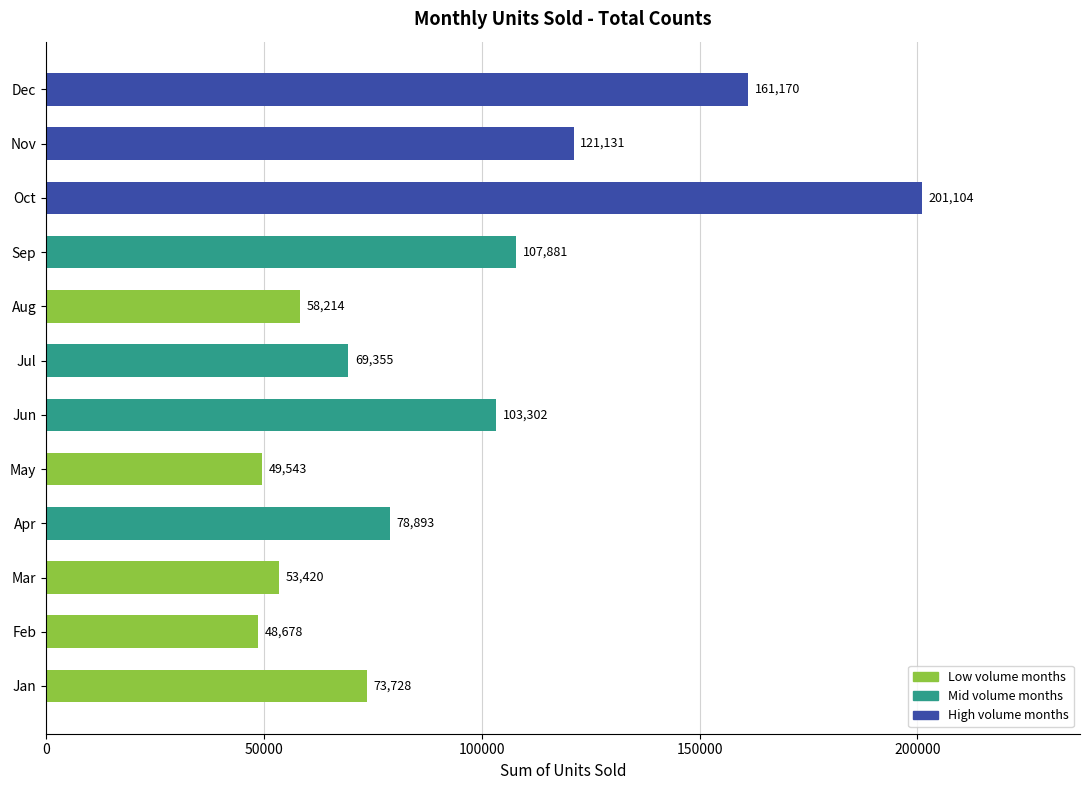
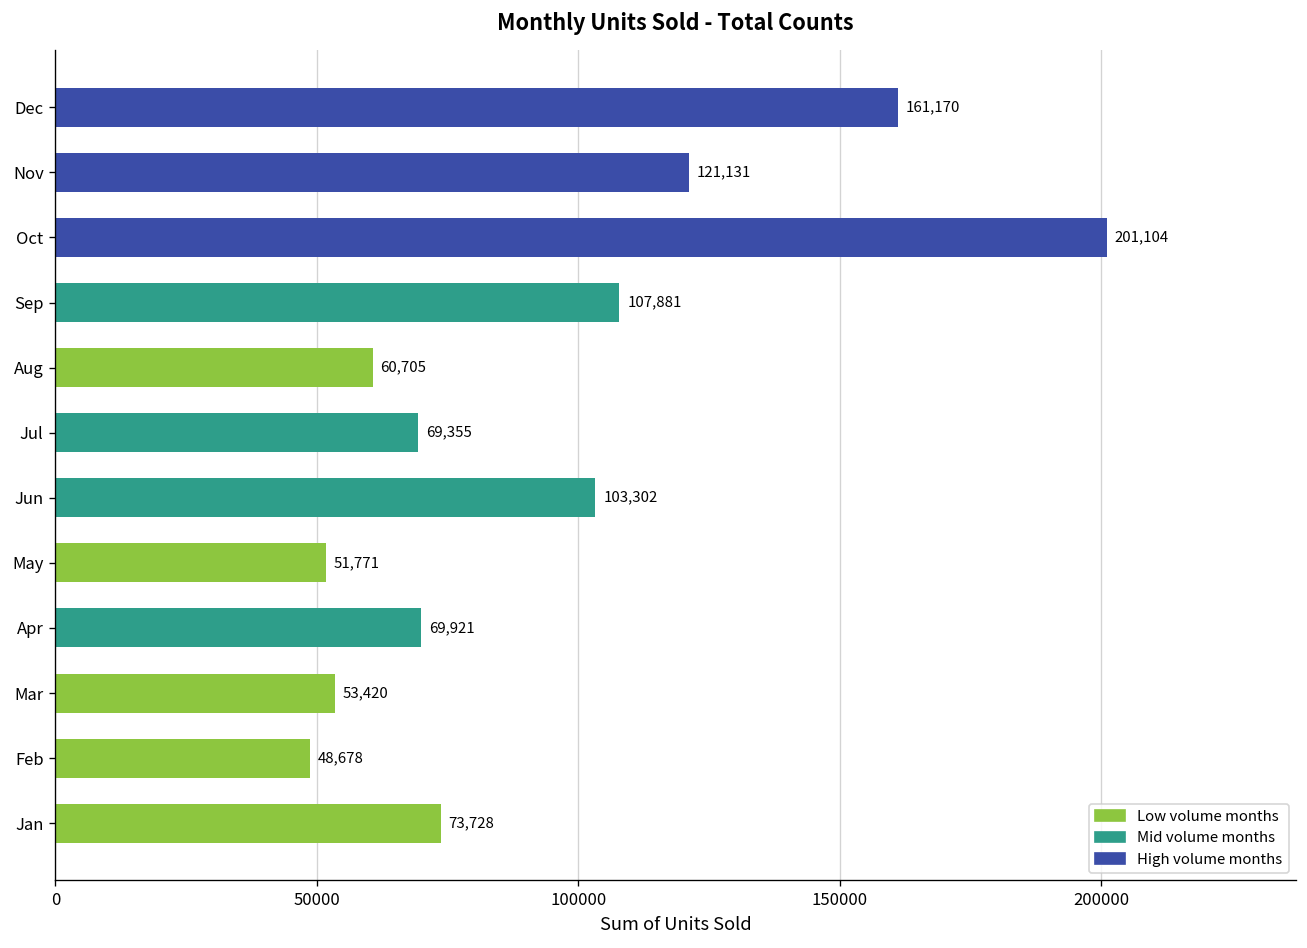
Aug: 58,214 -> 60,705
May: 49,543 -> 51,771
Apr: 78,893 -> 69,921
